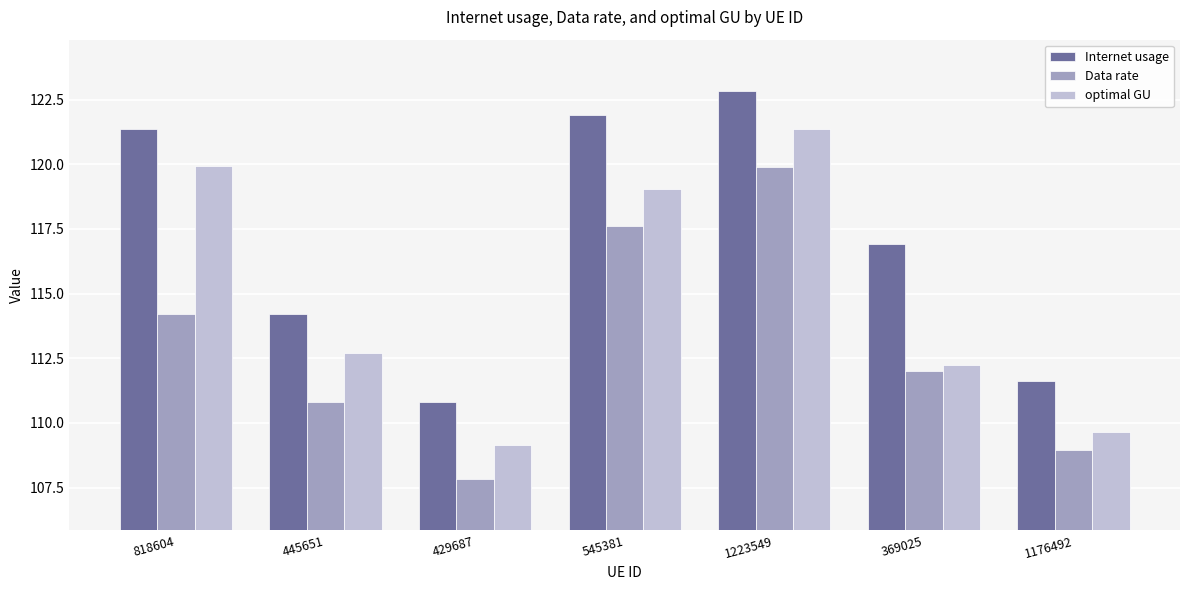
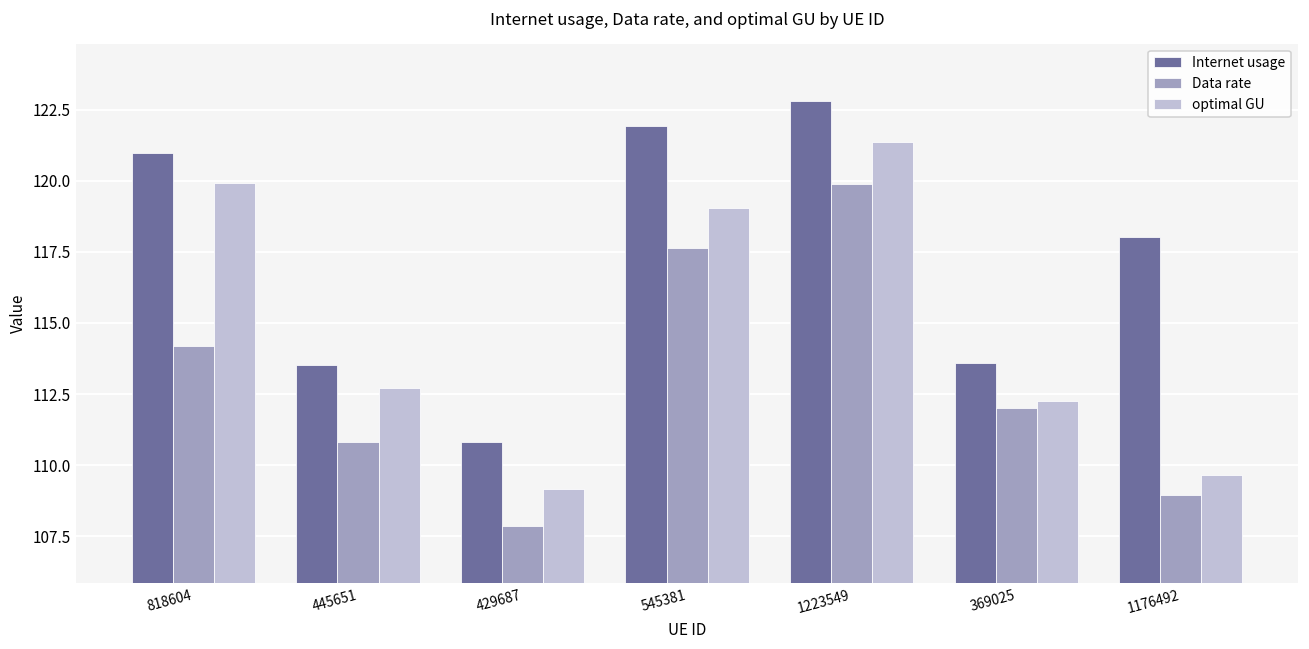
Internet usage, 818604: 121.4 -> 121.0
Internet usage, 445651: 114.2 -> 113.5
Internet usage, 369025: 116.9 -> 113.6
Internet usage, 1176492: 111.6 -> 118.0
